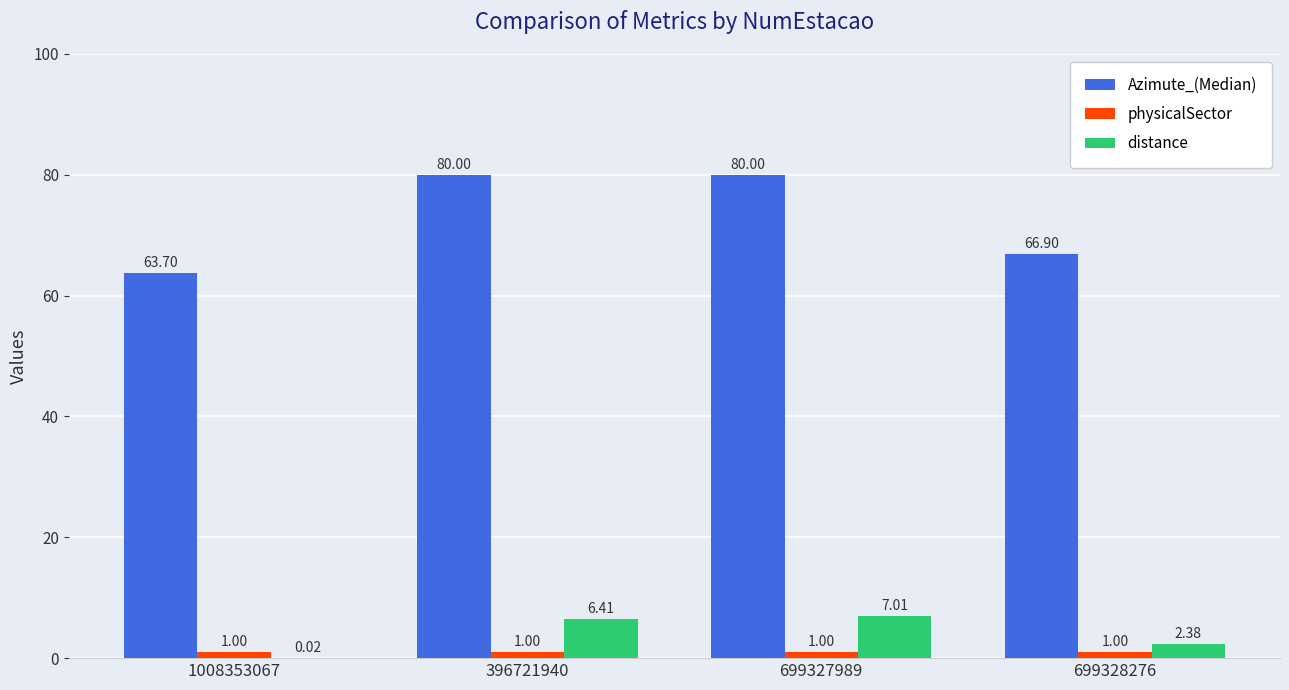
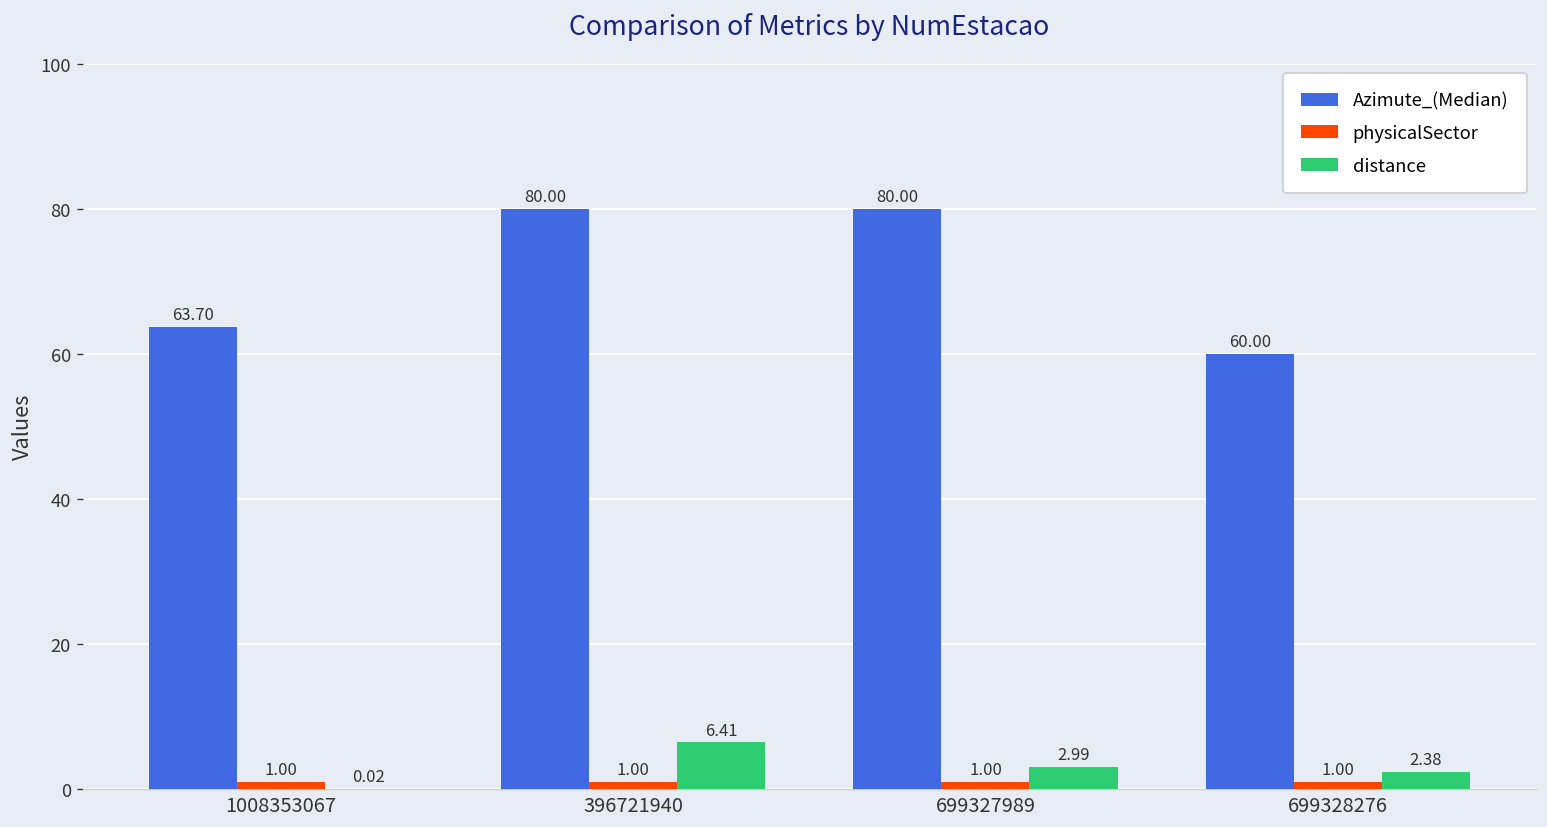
distance, 699327989: 7.01 -> 2.99
Azimute_(Median), 699328276: 66.90 -> 60.00
